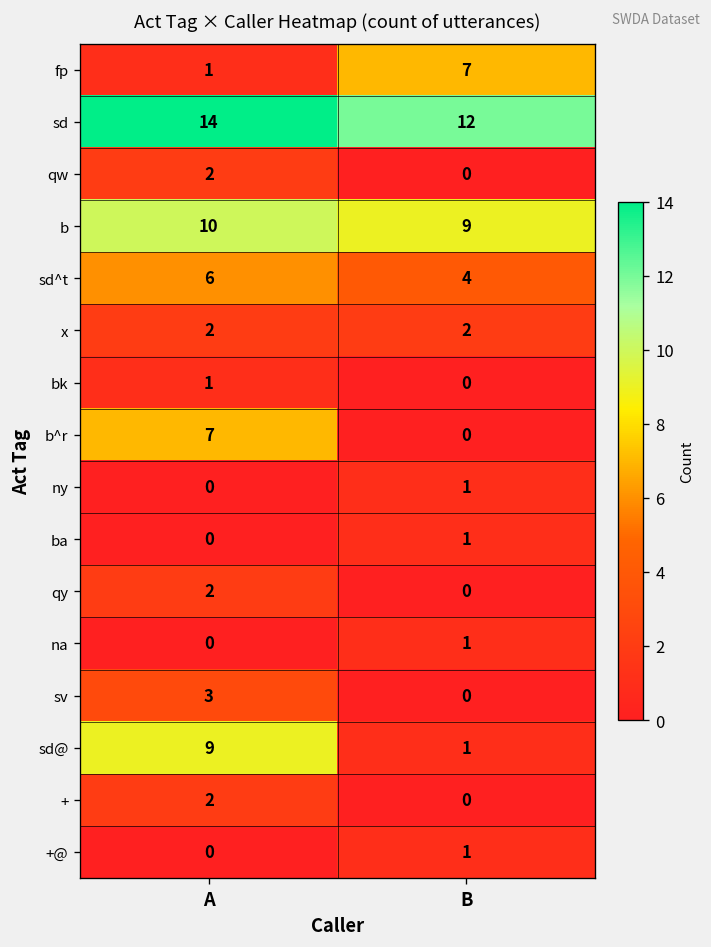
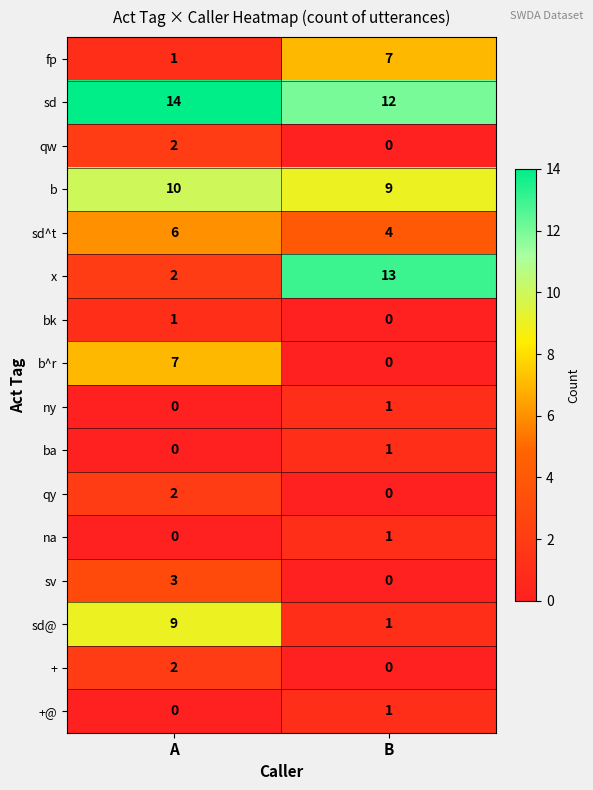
x, B: 2 -> 13
